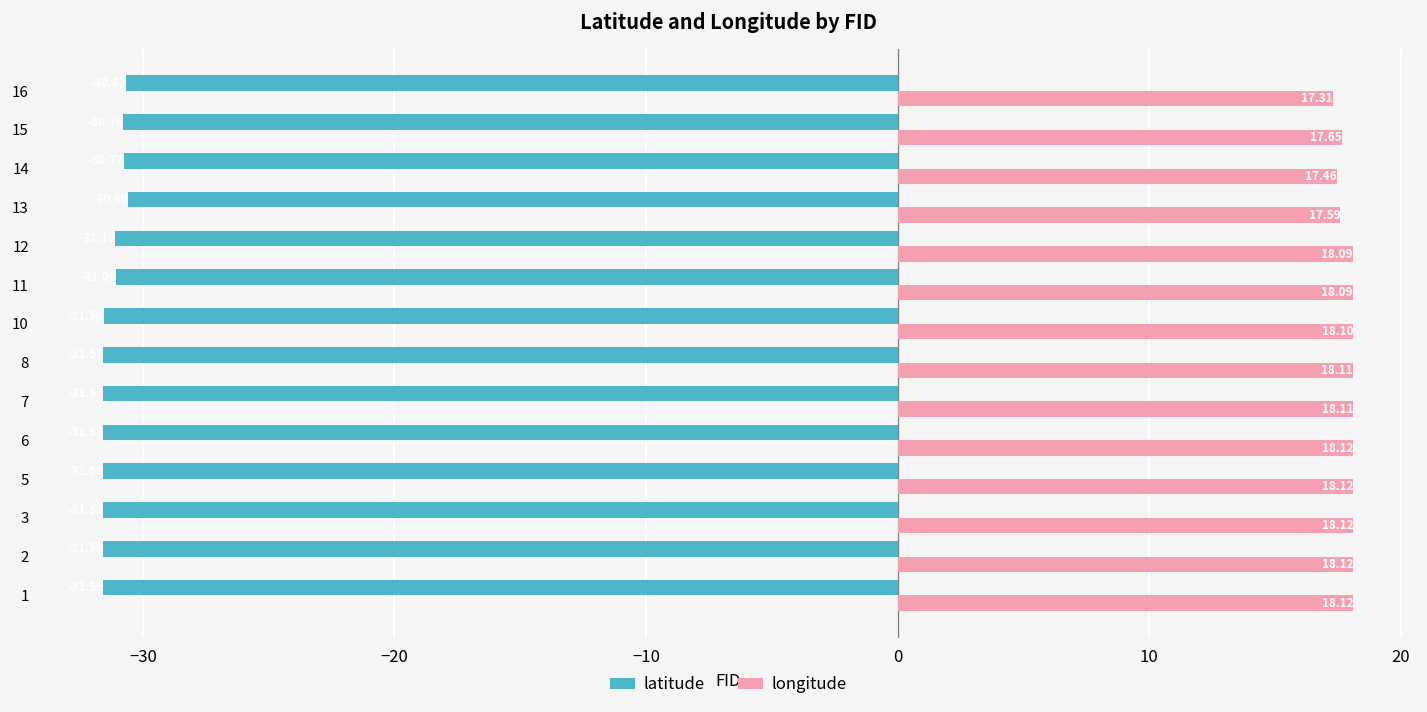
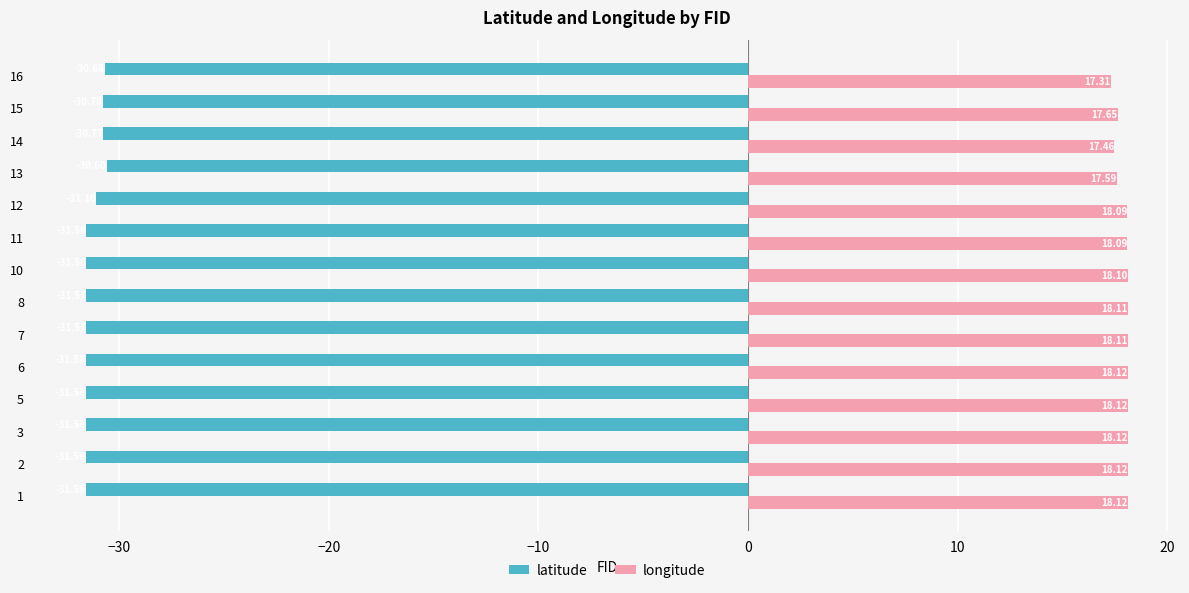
latitude, 11: -31.1 -> -31.6
